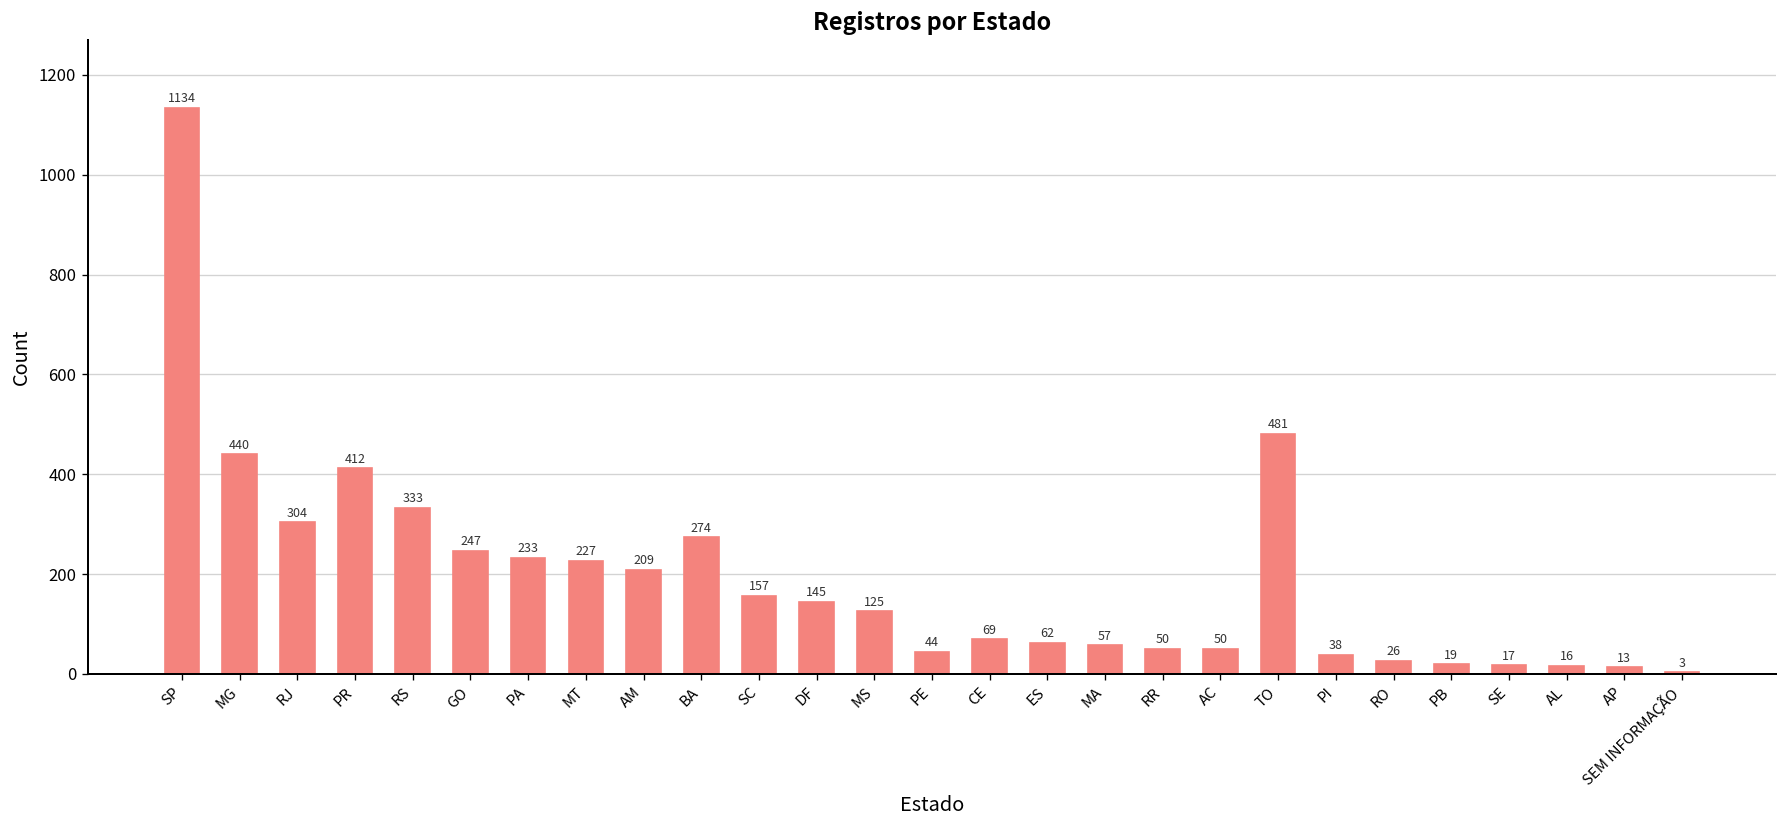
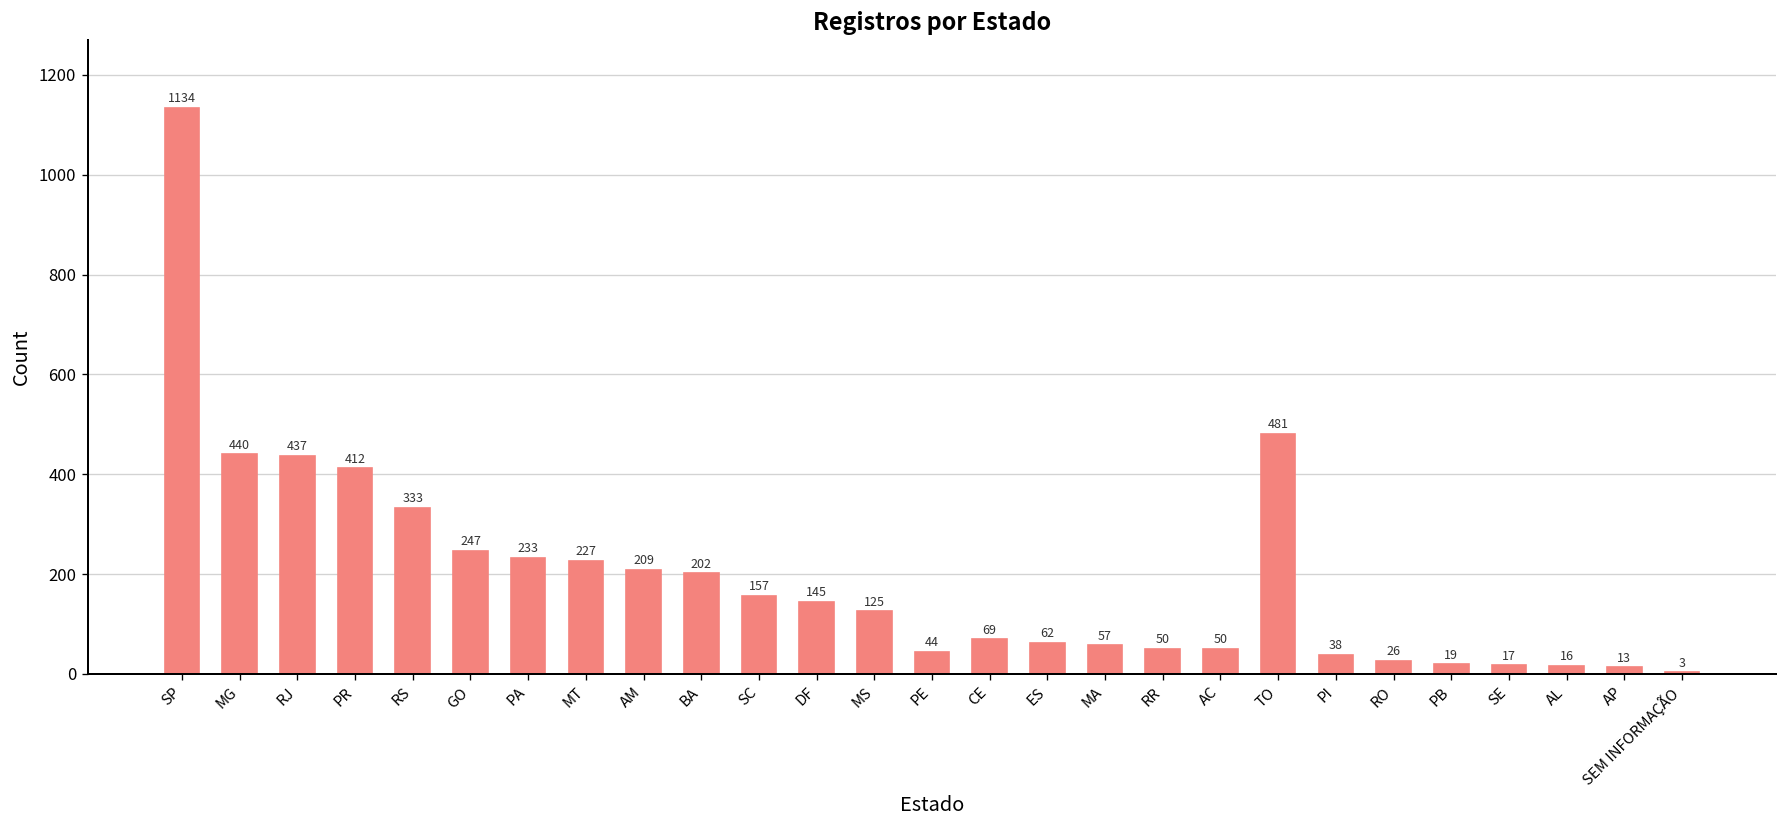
RJ: 304 -> 437
BA: 274 -> 202
